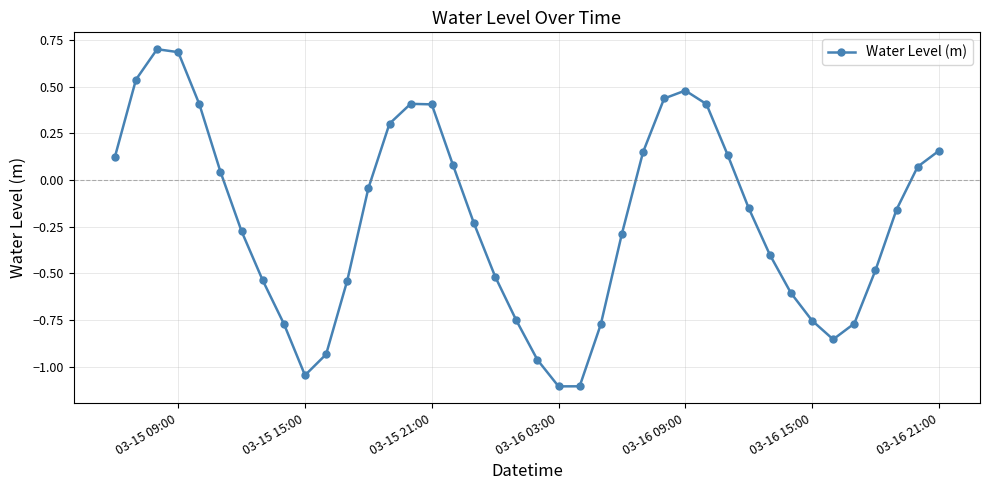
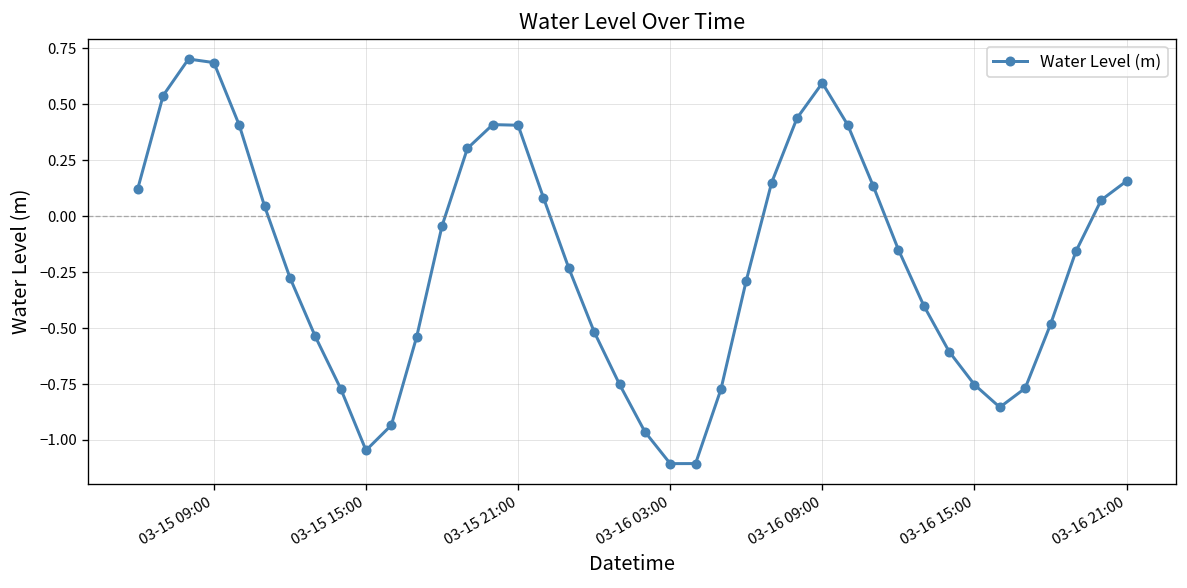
03-16 09:00: 0.48 -> 0.59
